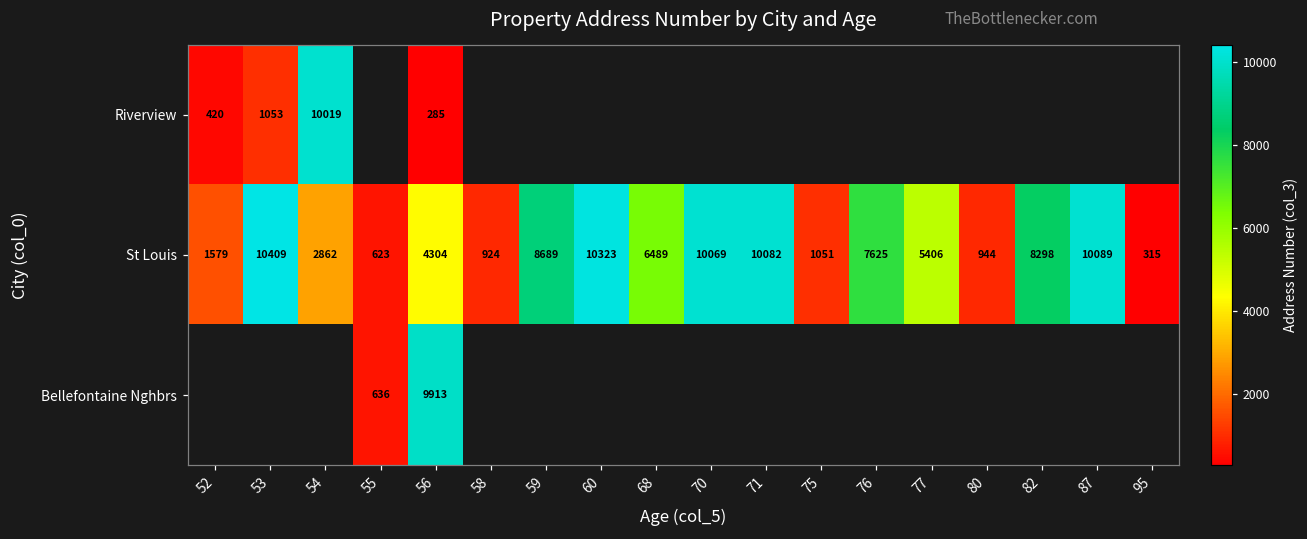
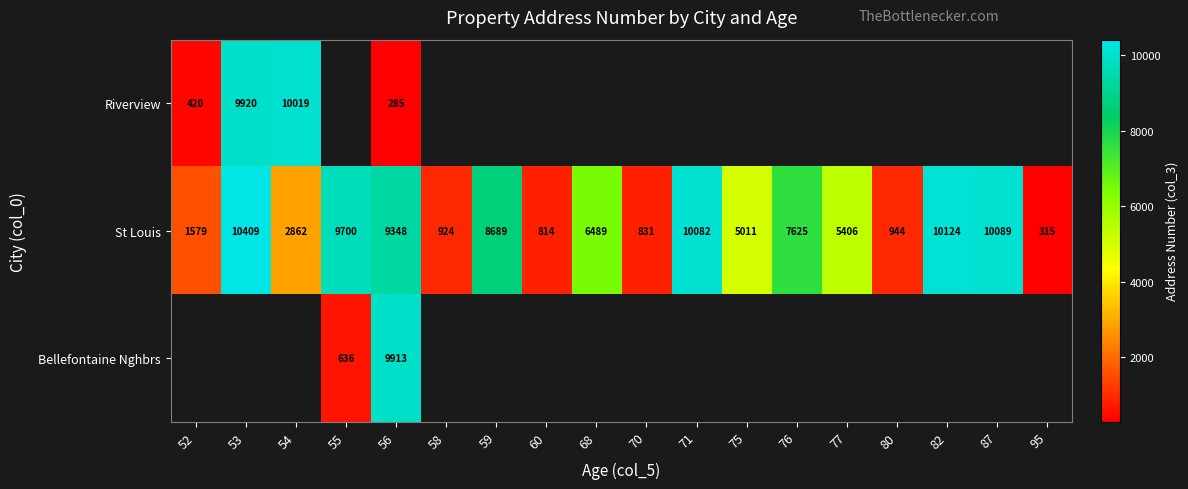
Riverview, 53: 1053 -> 9920
St Louis, 55: 623 -> 9700
St Louis, 56: 4304 -> 9348
St Louis, 60: 10323 -> 814
St Louis, 70: 10069 -> 831
St Louis, 75: 1051 -> 5011
St Louis, 82: 8298 -> 10124
